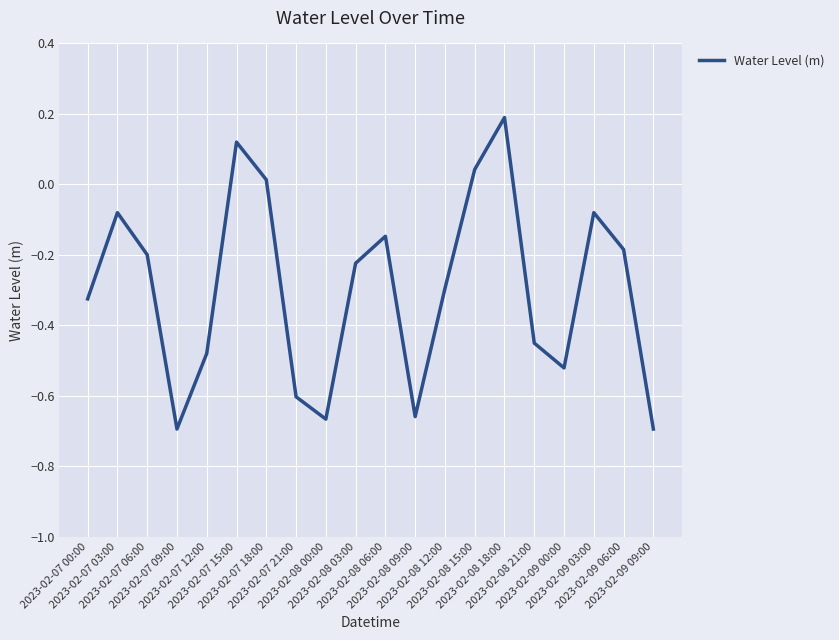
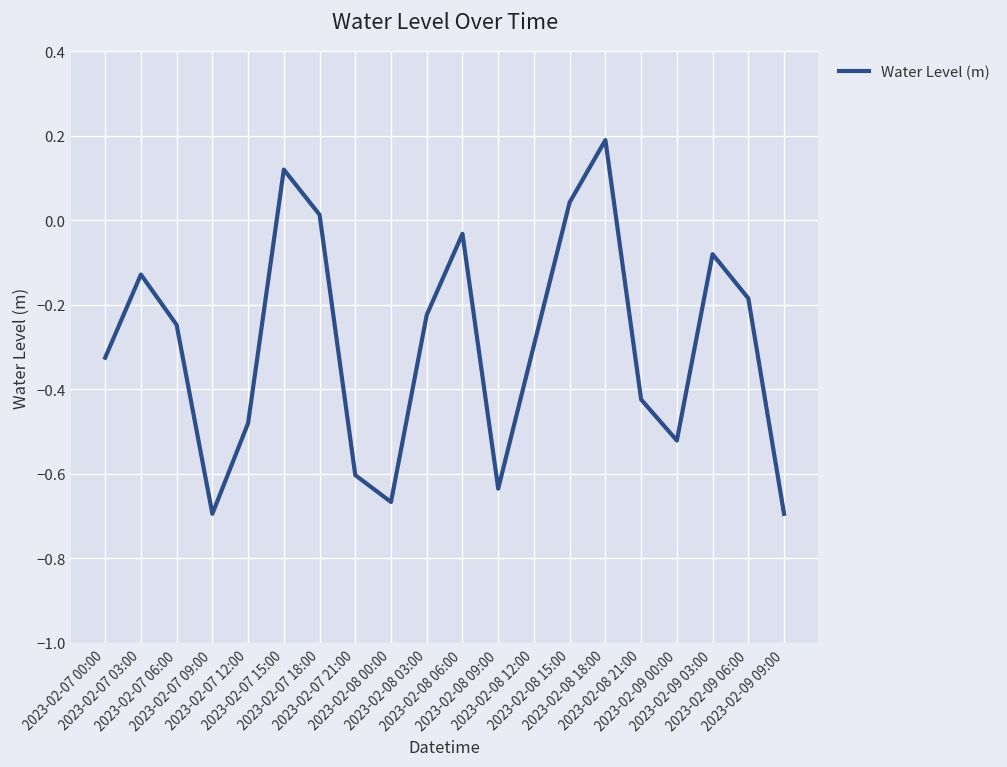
2023-02-07 03:00: -0.08 -> -0.13
2023-02-07 06:00: -0.20 -> -0.25
2023-02-08 06:00: -0.15 -> -0.03
2023-02-08 09:00: -0.66 -> -0.63
2023-02-08 21:00: -0.45 -> -0.42
